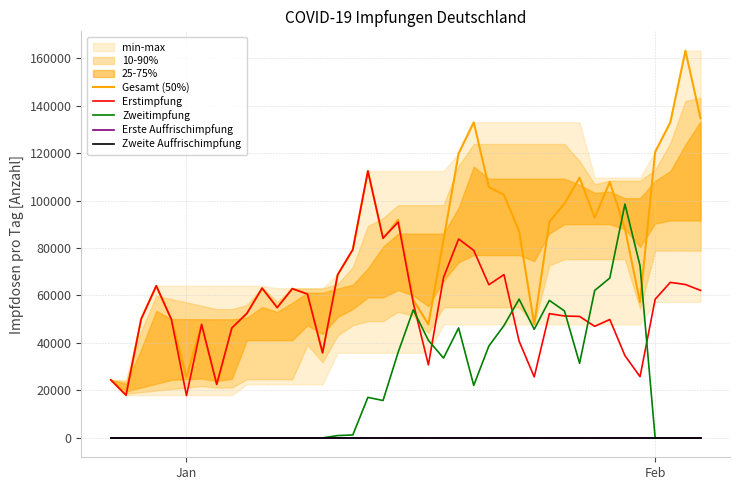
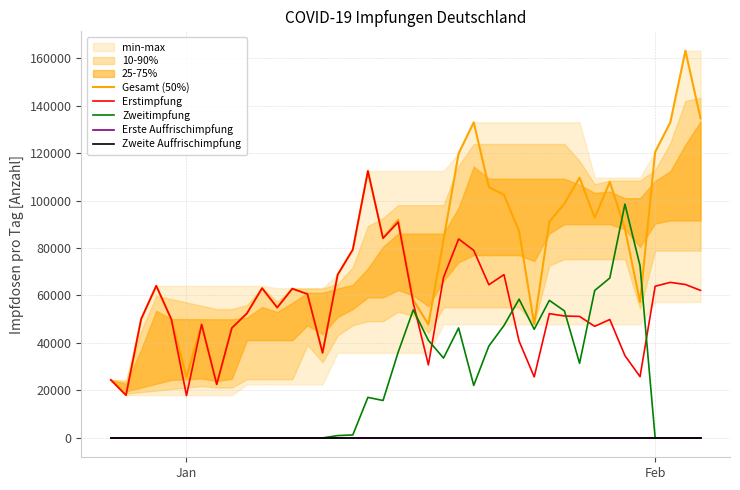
Erstimpfung, Feb: 58000 -> 64000
